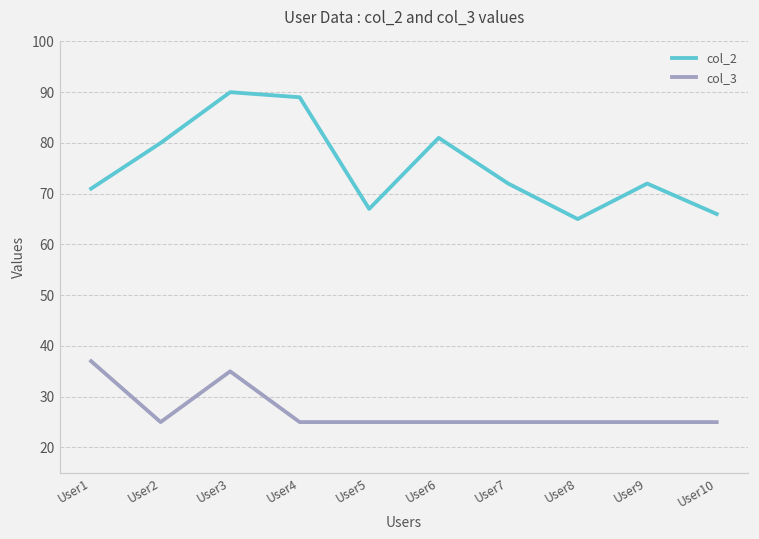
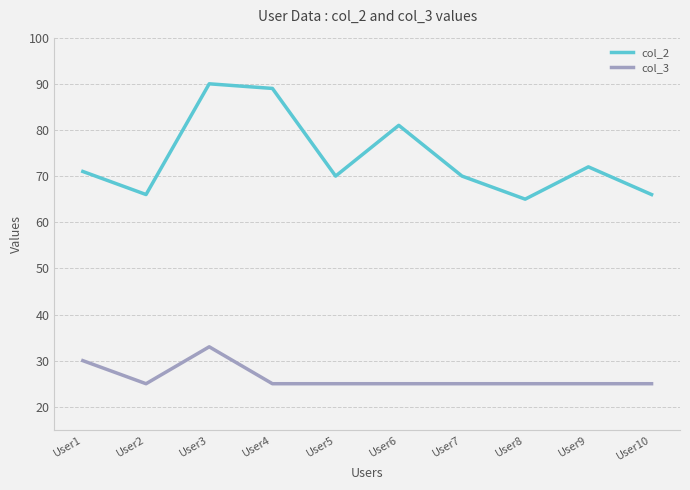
col_3, User1: 37 -> 30
col_2, User2: 80 -> 66
col_3, User3: 35 -> 33
col_2, User5: 67 -> 70
col_2, User7: 72 -> 70
